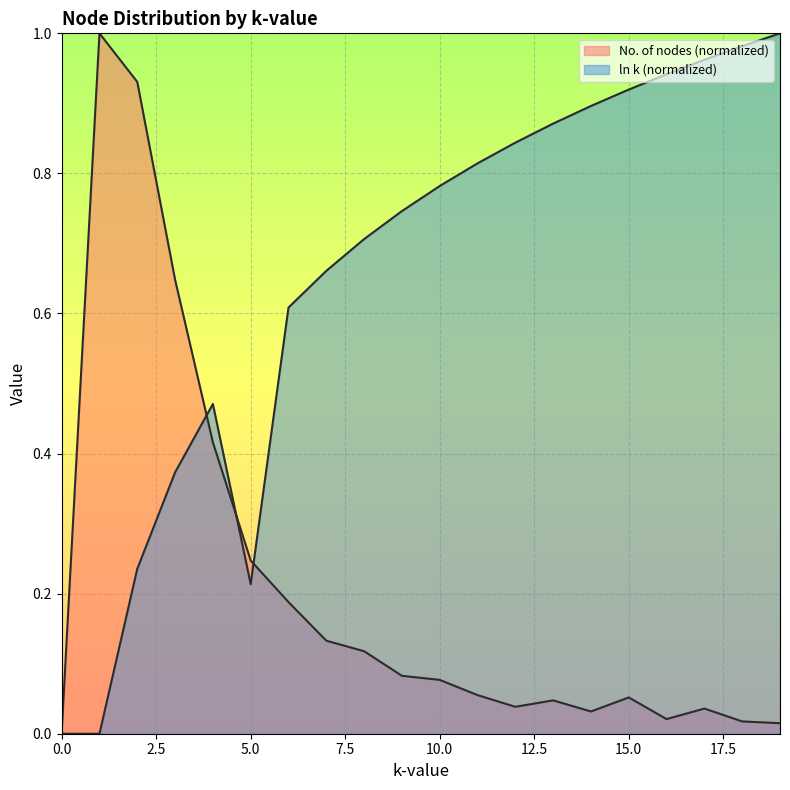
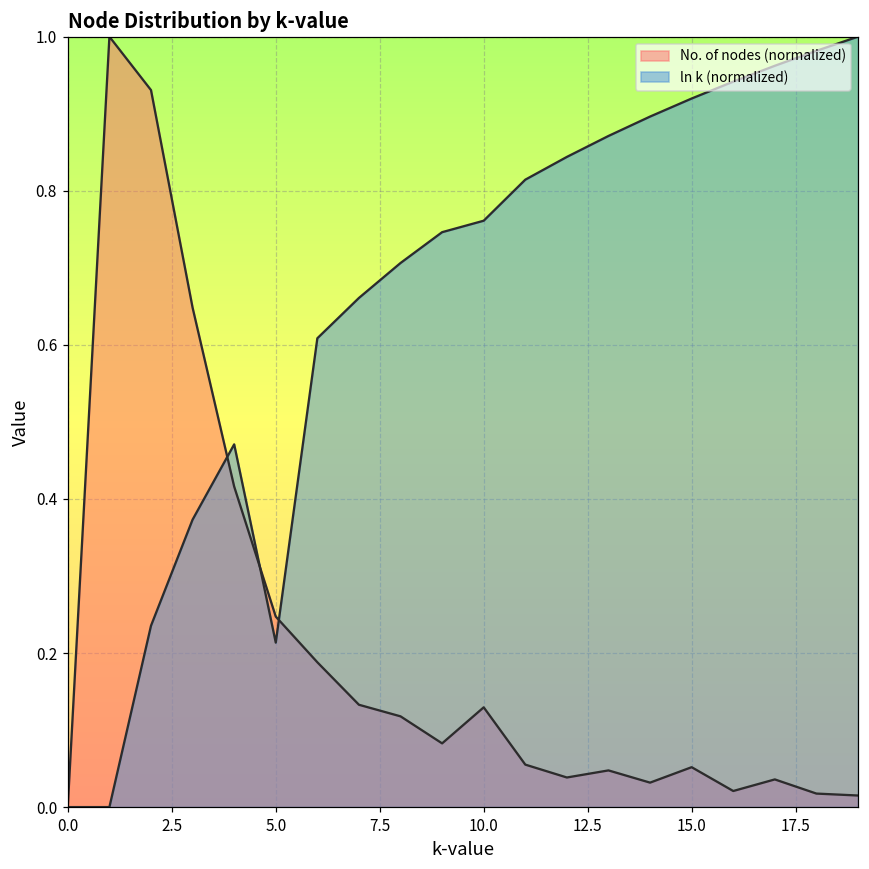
No. of nodes (normalized), 10.0: 0.08 -> 0.13
ln k (normalized), 10.0: 0.78 -> 0.76
